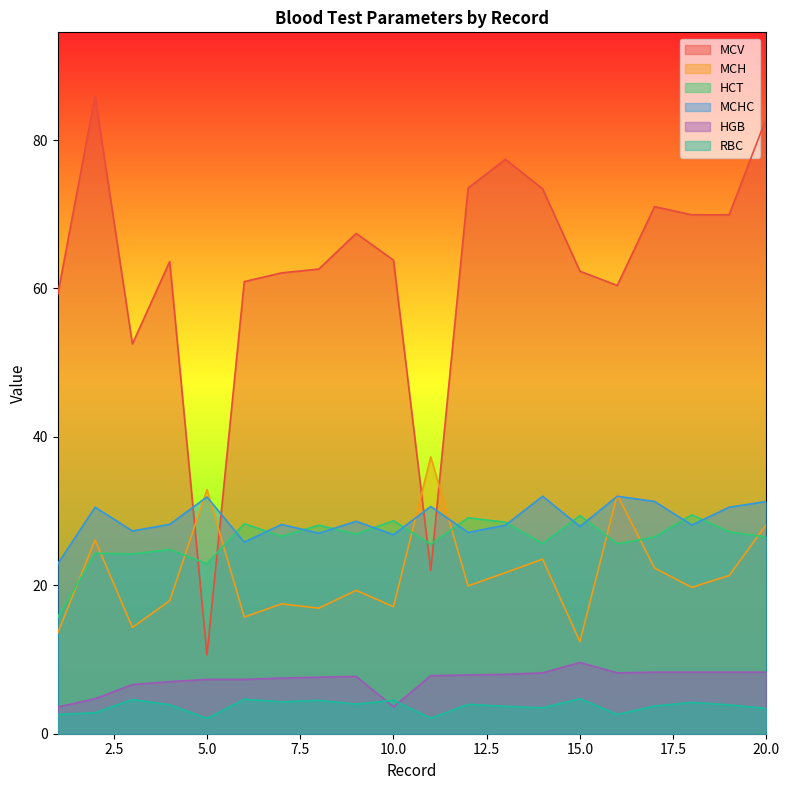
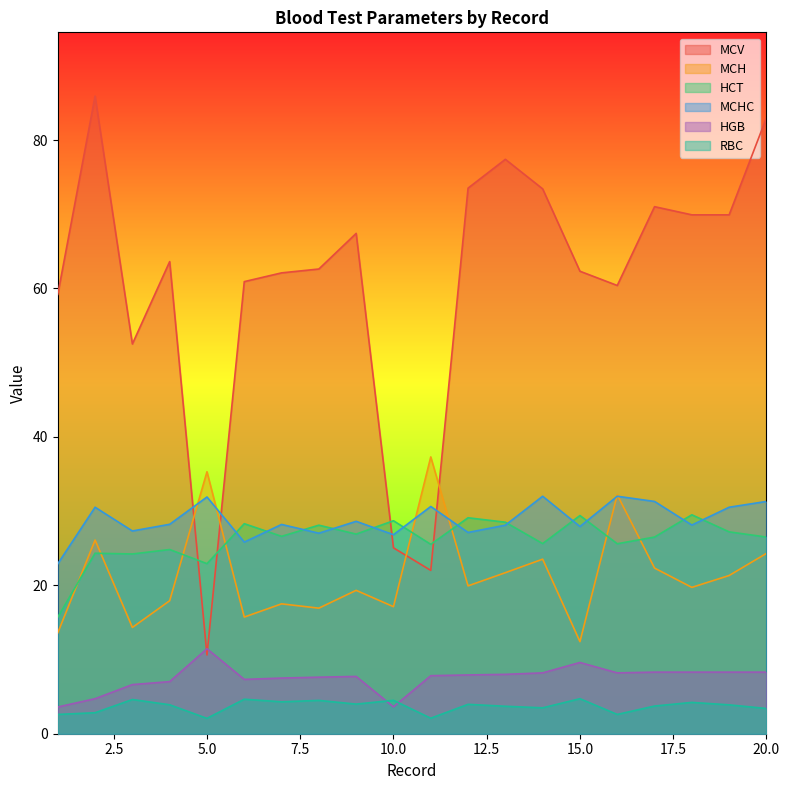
MCH, 5.0: 33 -> 35
HGB, 5.0: 7 -> 11
MCV, 10.0: 64 -> 25
MCH, 20.0: 28 -> 24
